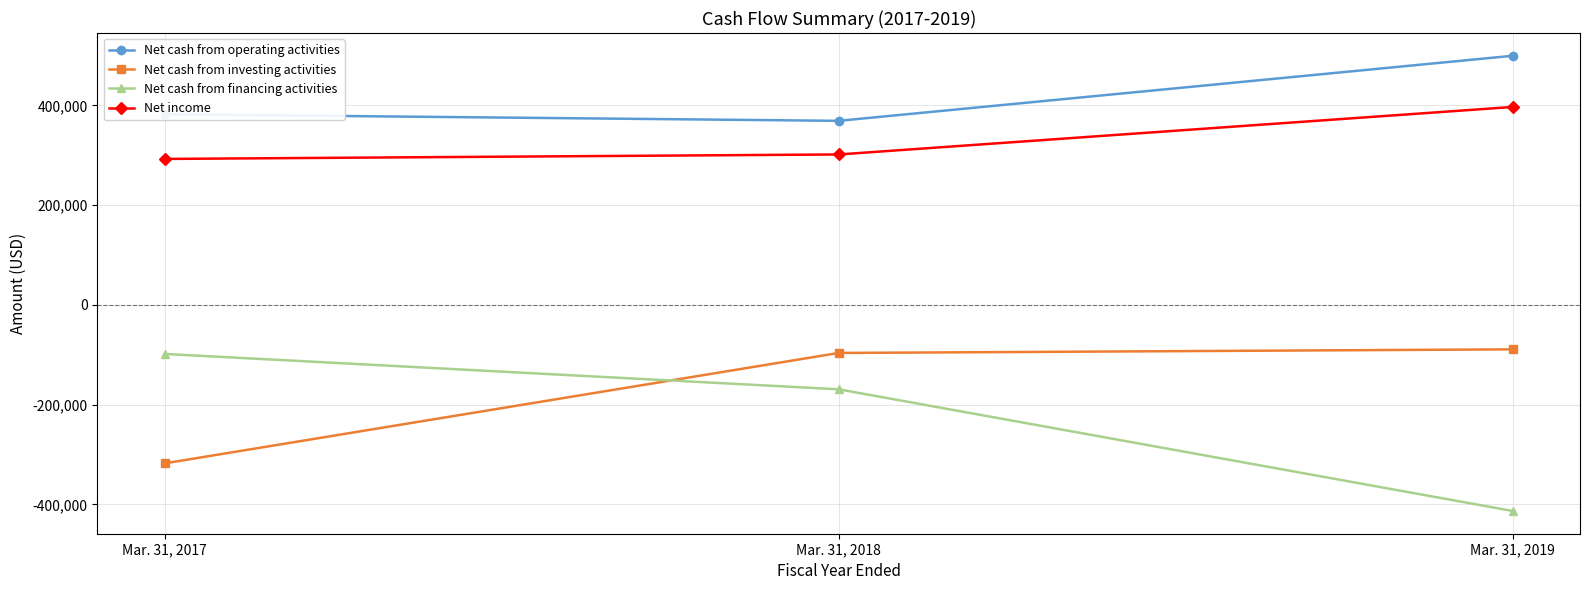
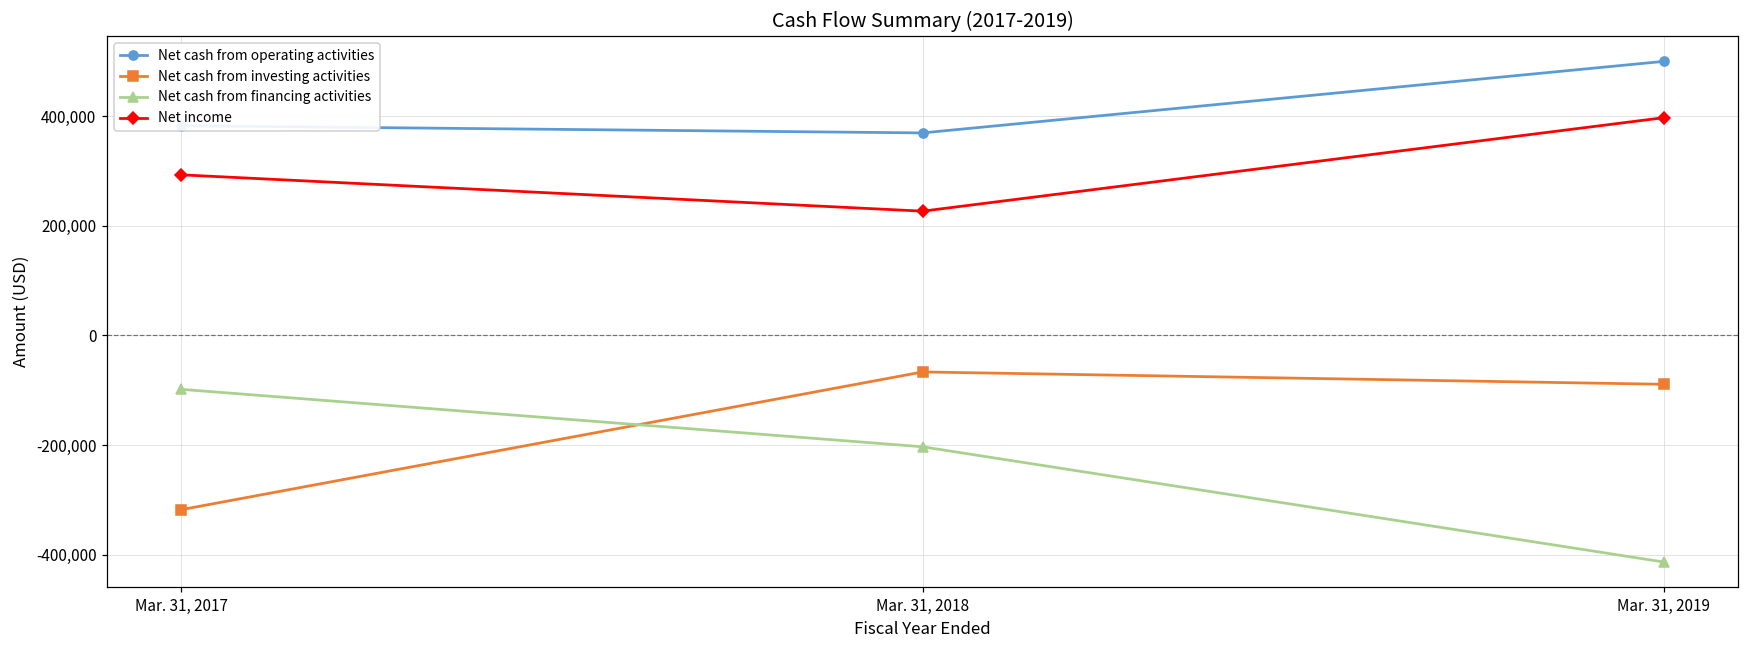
Net cash from investing activities, Mar. 31, 2018: -100,000 -> -70,000
Net cash from financing activities, Mar. 31, 2018: -170,000 -> -200,000
Net income, Mar. 31, 2018: 300,000 -> 230,000
